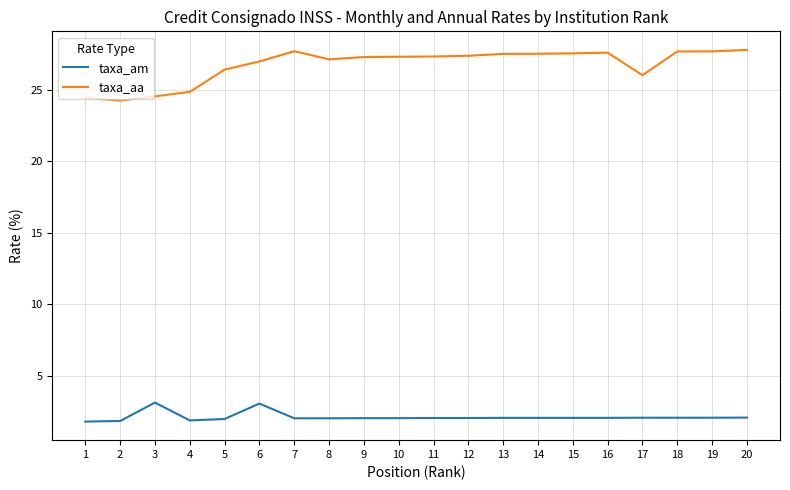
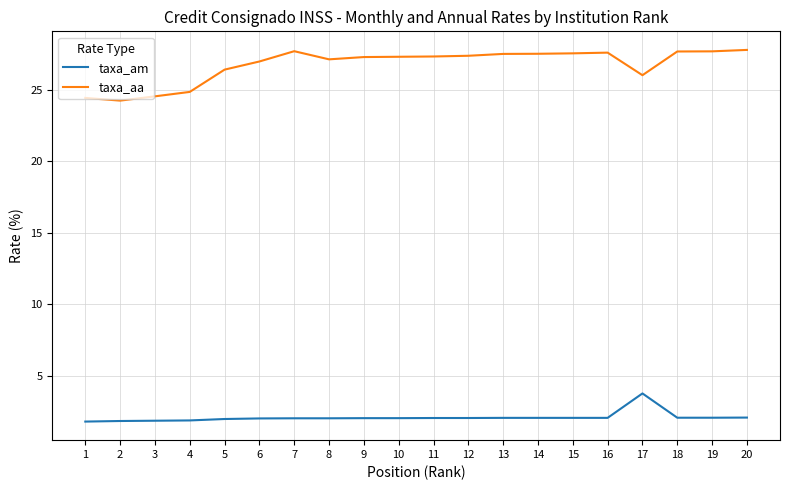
taxa_am, 3: 3.1 -> 1.9
taxa_am, 6: 3.1 -> 2.0
taxa_am, 17: 2.1 -> 3.8
